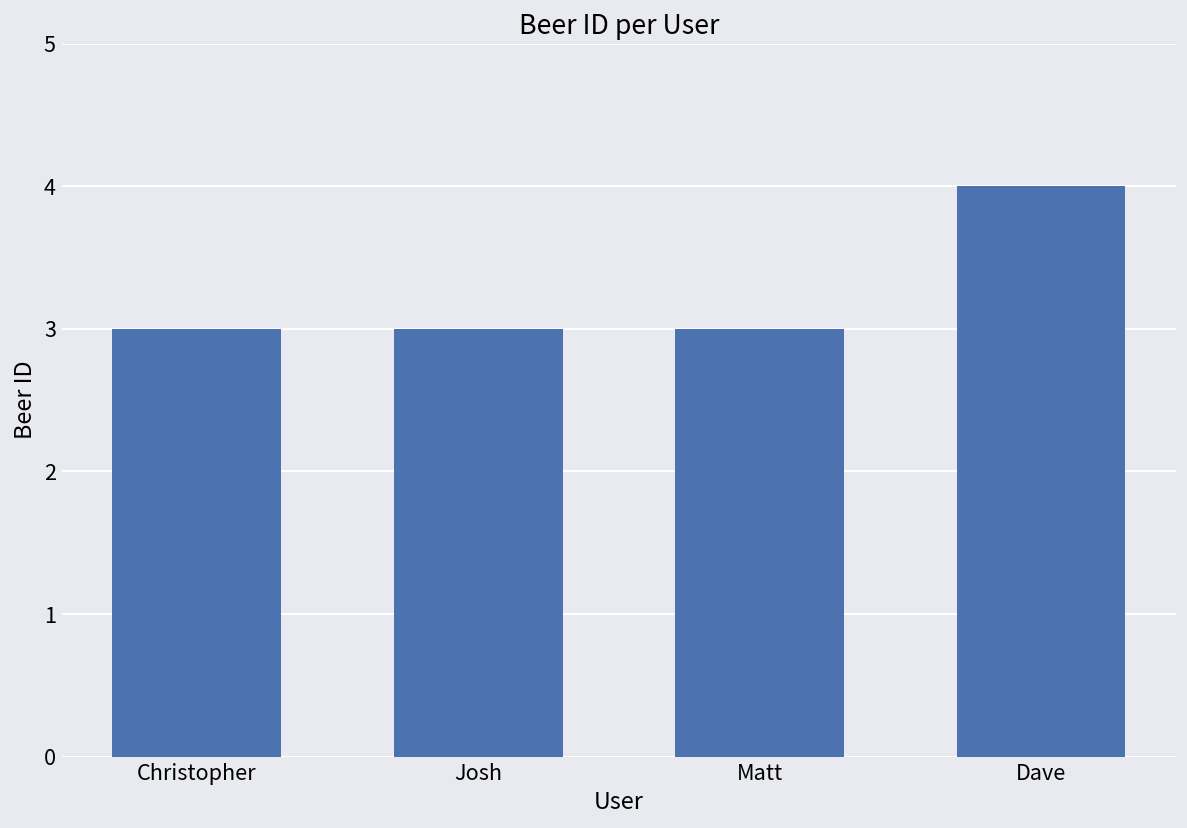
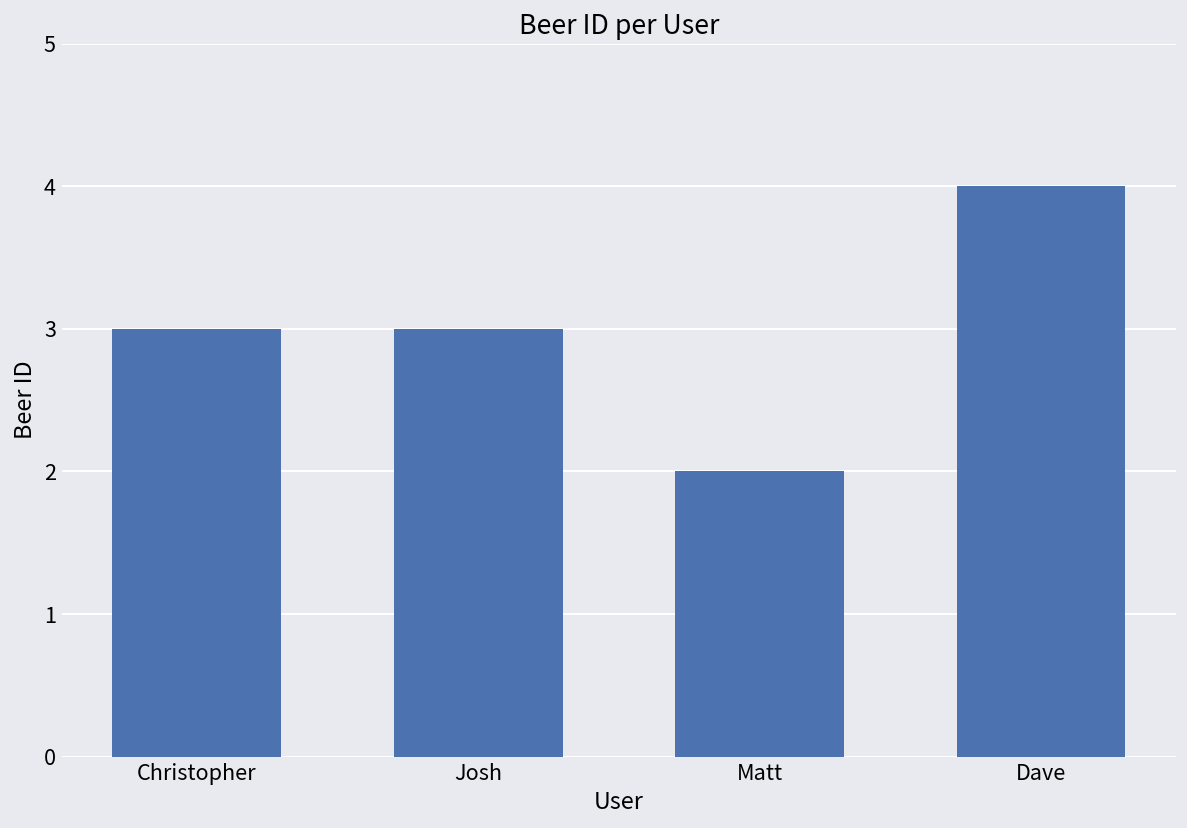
Matt: 3 -> 2
